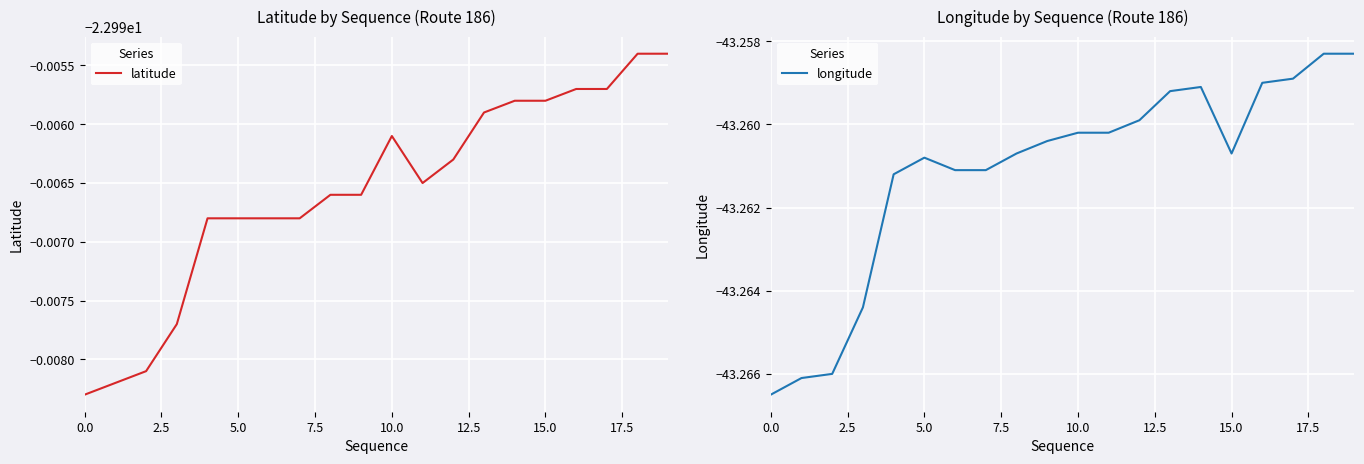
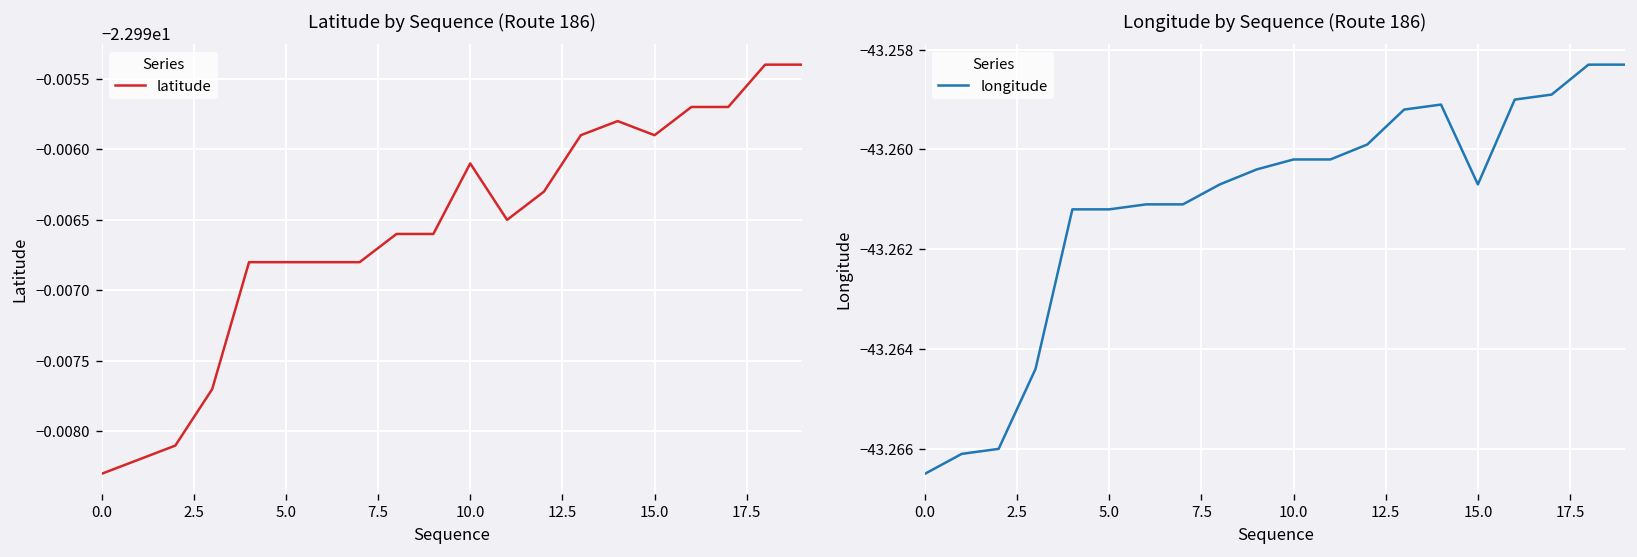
Latitude by Sequence (Route 186), 15.0: -22.9958 -> -22.9959
Longitude by Sequence (Route 186), 5.0: -43.2608 -> -43.2612
